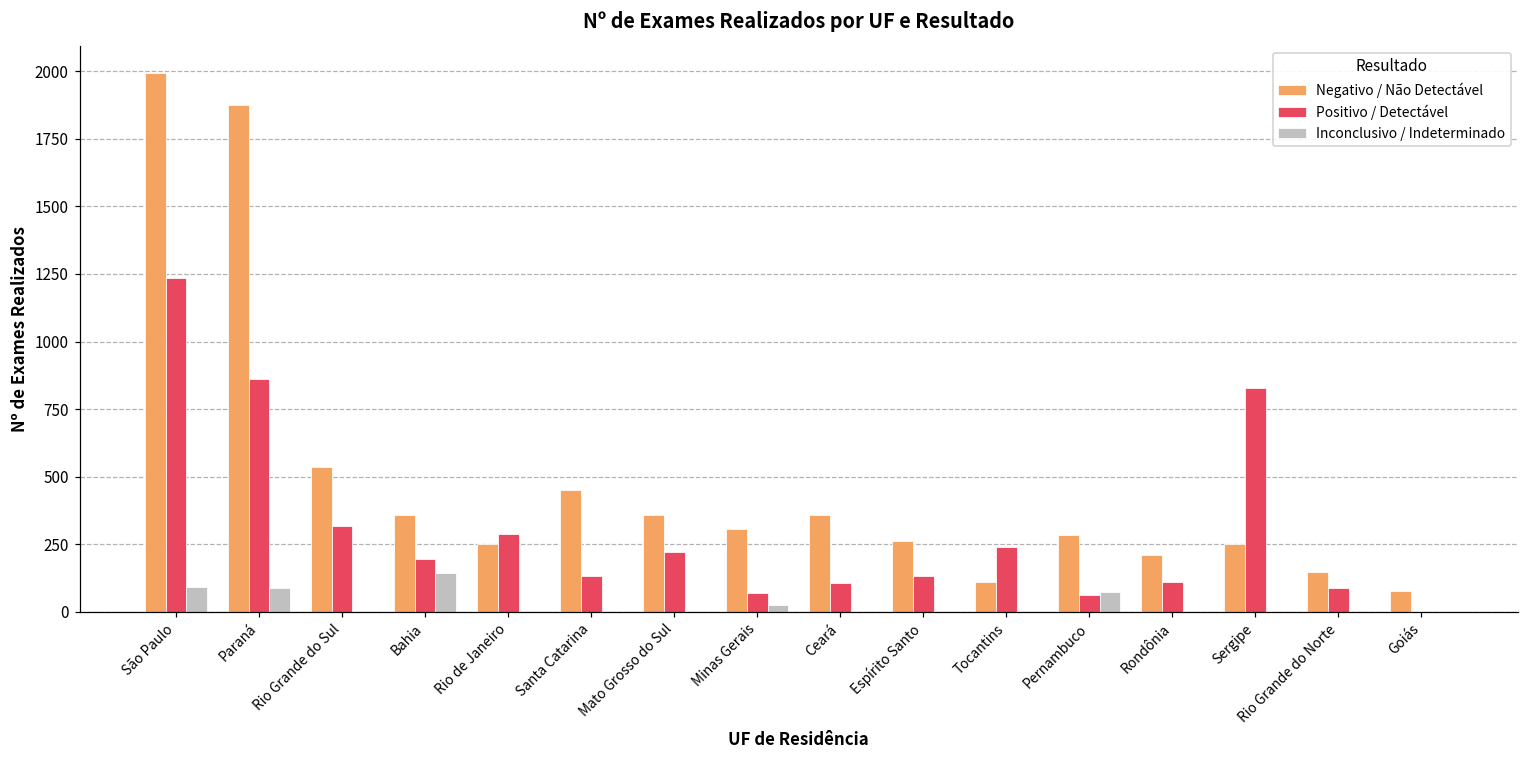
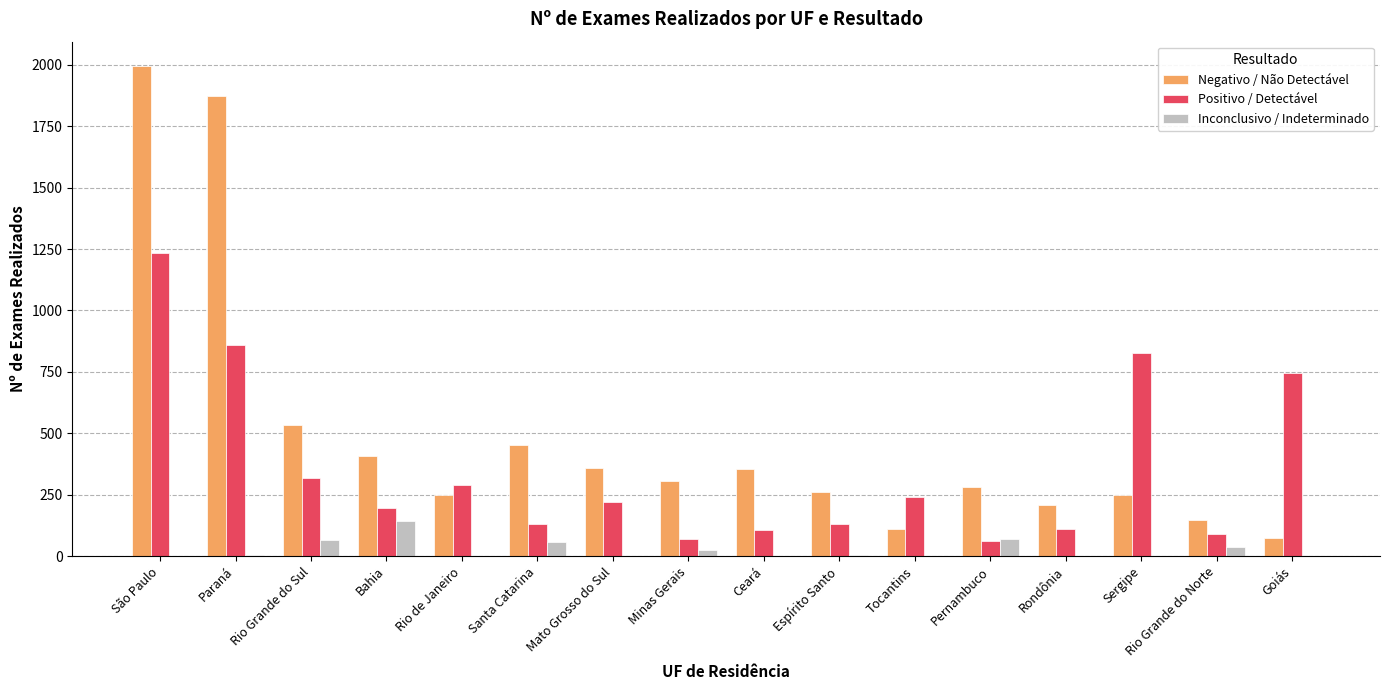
Inconclusivo / Indeterminado, São Paulo: 90 -> 0
Inconclusivo / Indeterminado, Paraná: 90 -> 0
Inconclusivo / Indeterminado, Rio Grande do Sul: 0 -> 70
Negativo / Não Detectável, Bahia: 360 -> 410
Inconclusivo / Indeterminado, Santa Catarina: 0 -> 60
Inconclusivo / Indeterminado, Rio Grande do Norte: 0 -> 40
Positivo / Detectável, Goiás: 0 -> 740
